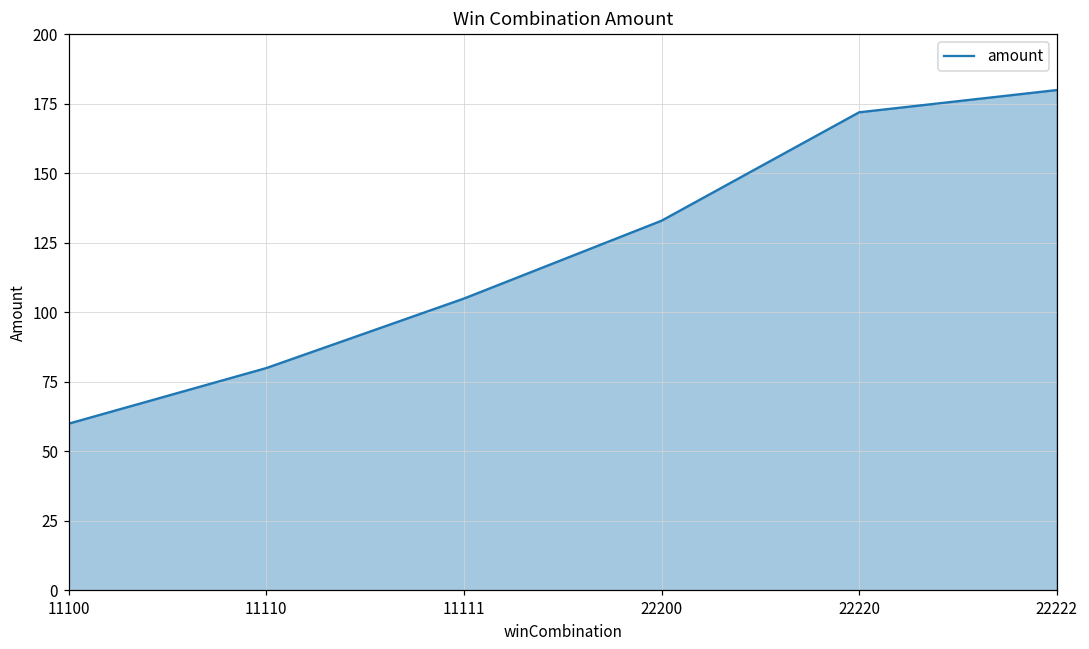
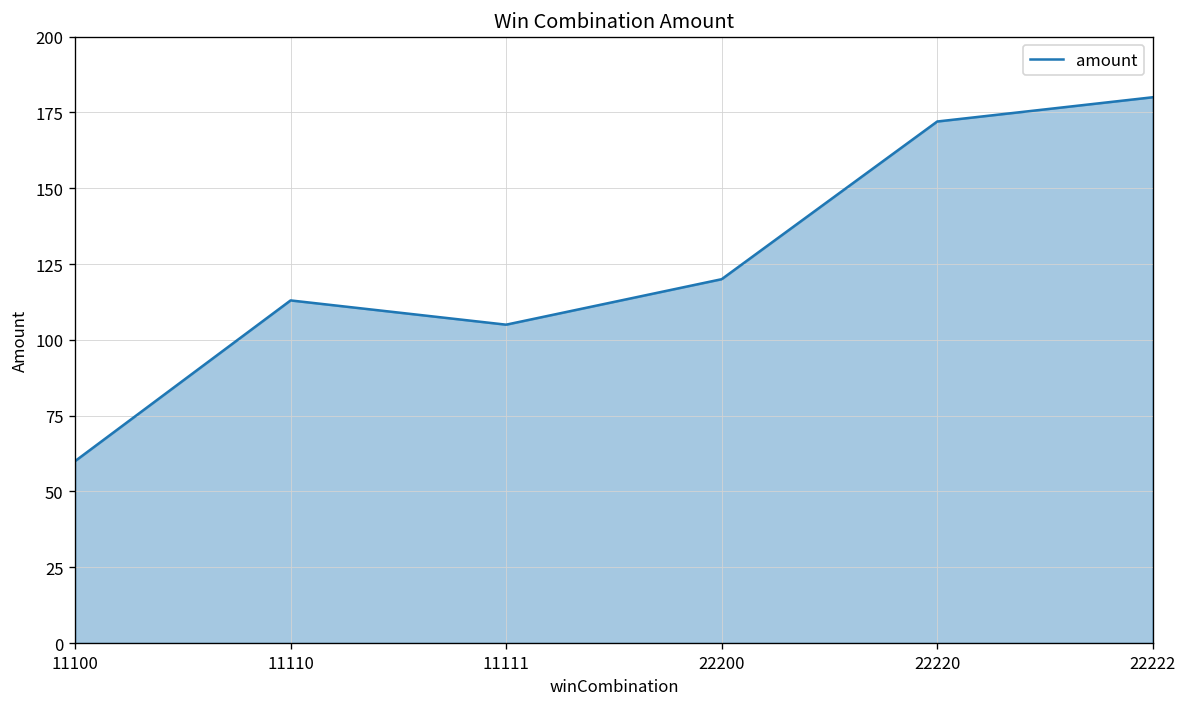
11110: 80 -> 113
22200: 133 -> 120
